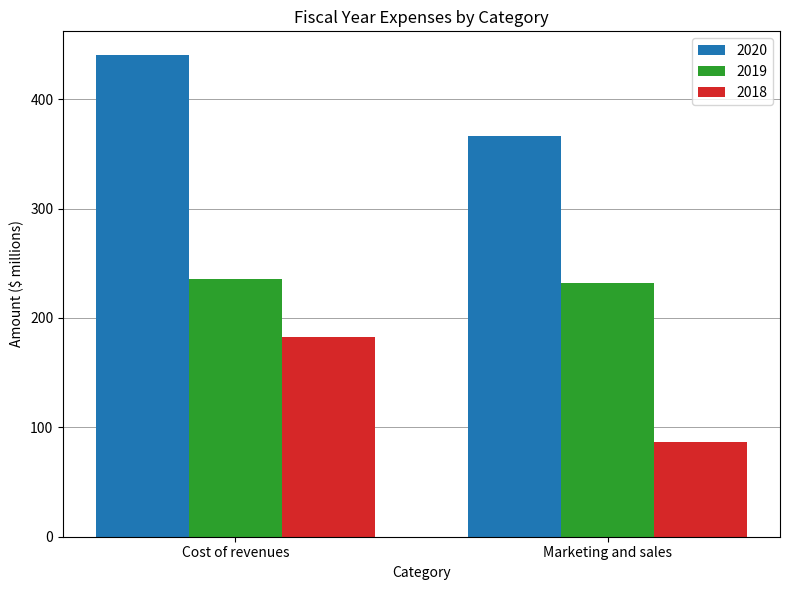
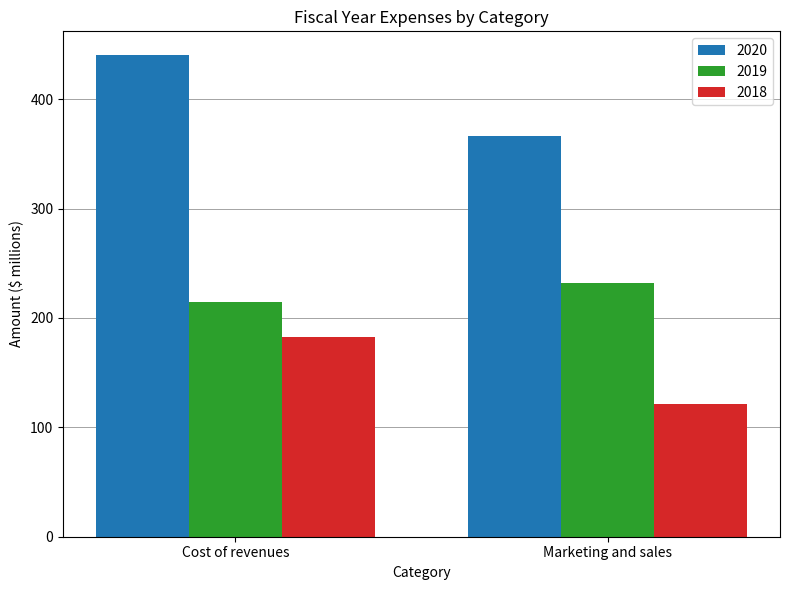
2019, Cost of revenues: 236 -> 215
2018, Marketing and sales: 87 -> 121
